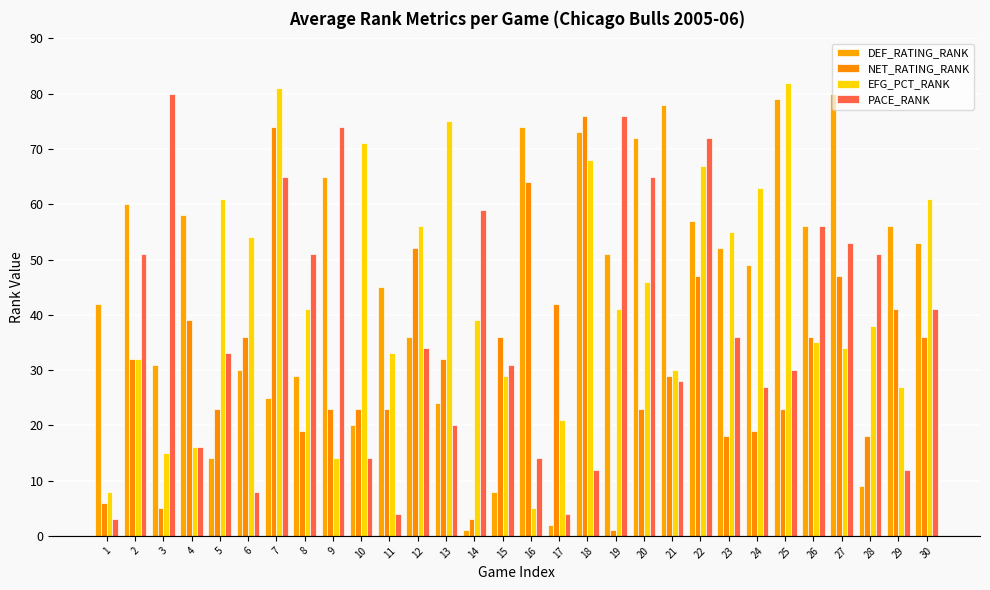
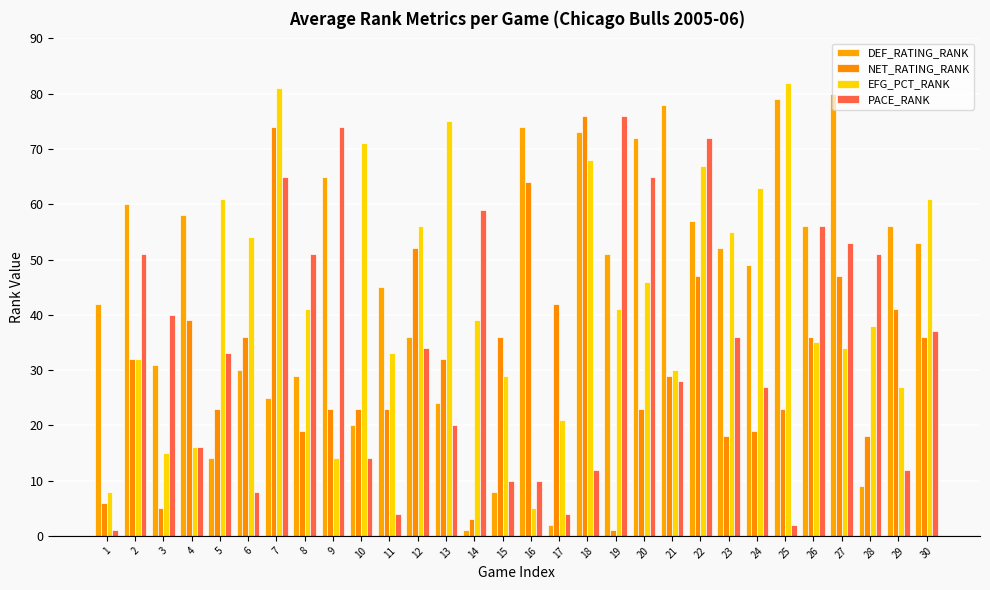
PACE_RANK, 1: 3 -> 1
PACE_RANK, 3: 80 -> 40
PACE_RANK, 15: 31 -> 10
PACE_RANK, 16: 14 -> 10
PACE_RANK, 25: 30 -> 2
PACE_RANK, 30: 41 -> 37
